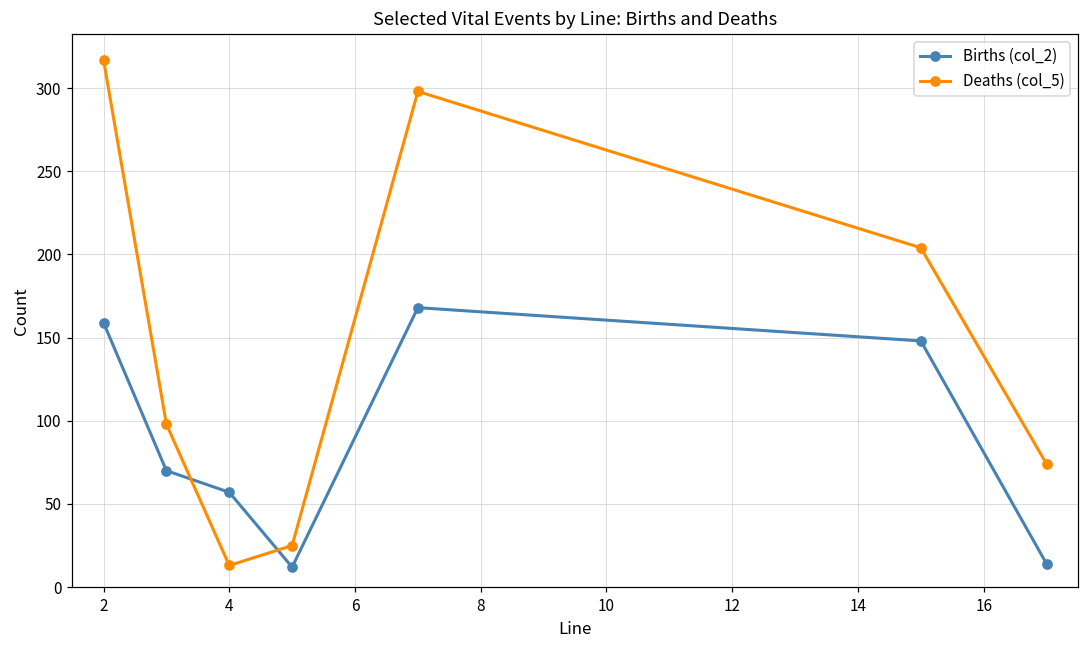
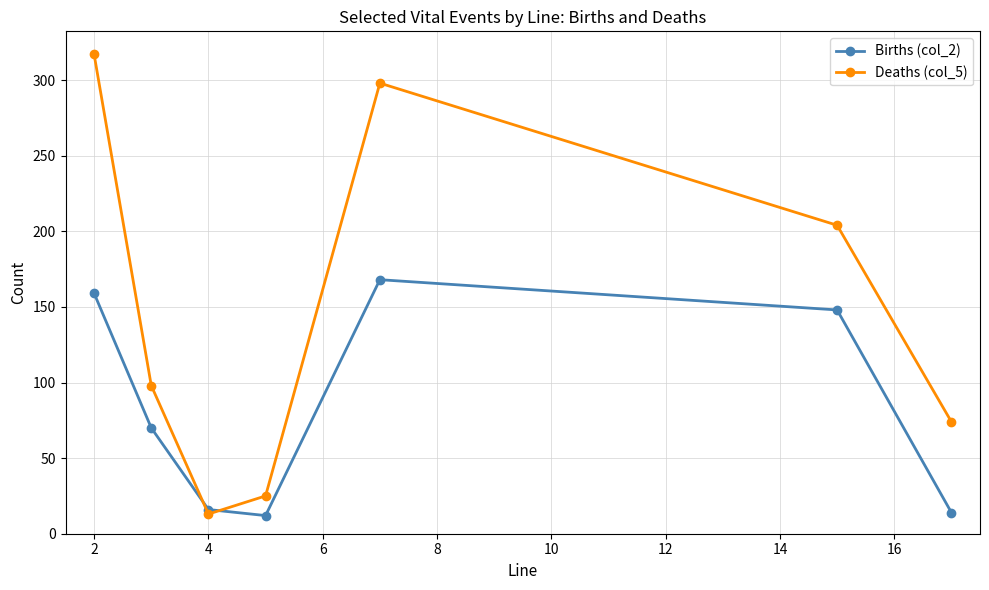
Births (col_2), 4: 57 -> 16
